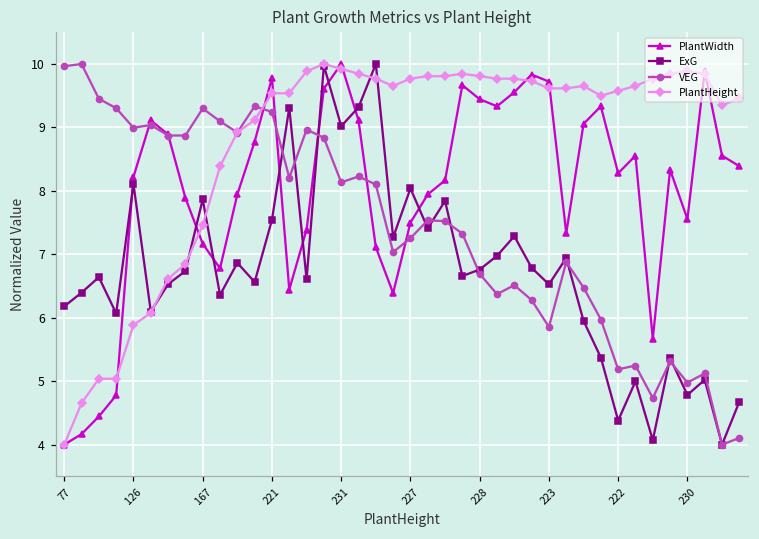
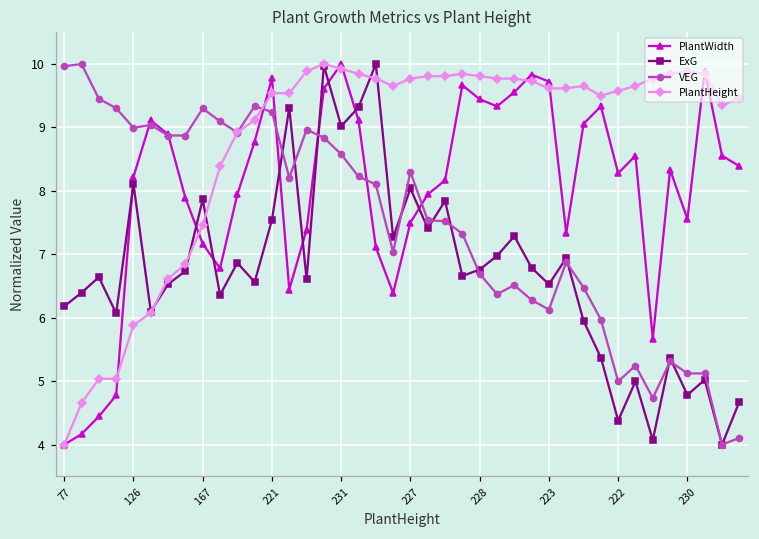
VEG, 231: 8.1 -> 8.6
VEG, 227: 7.3 -> 8.3
VEG, 223: 5.9 -> 6.1
VEG, 222: 5.2 -> 5.0
VEG, 230: 5.0 -> 5.1
